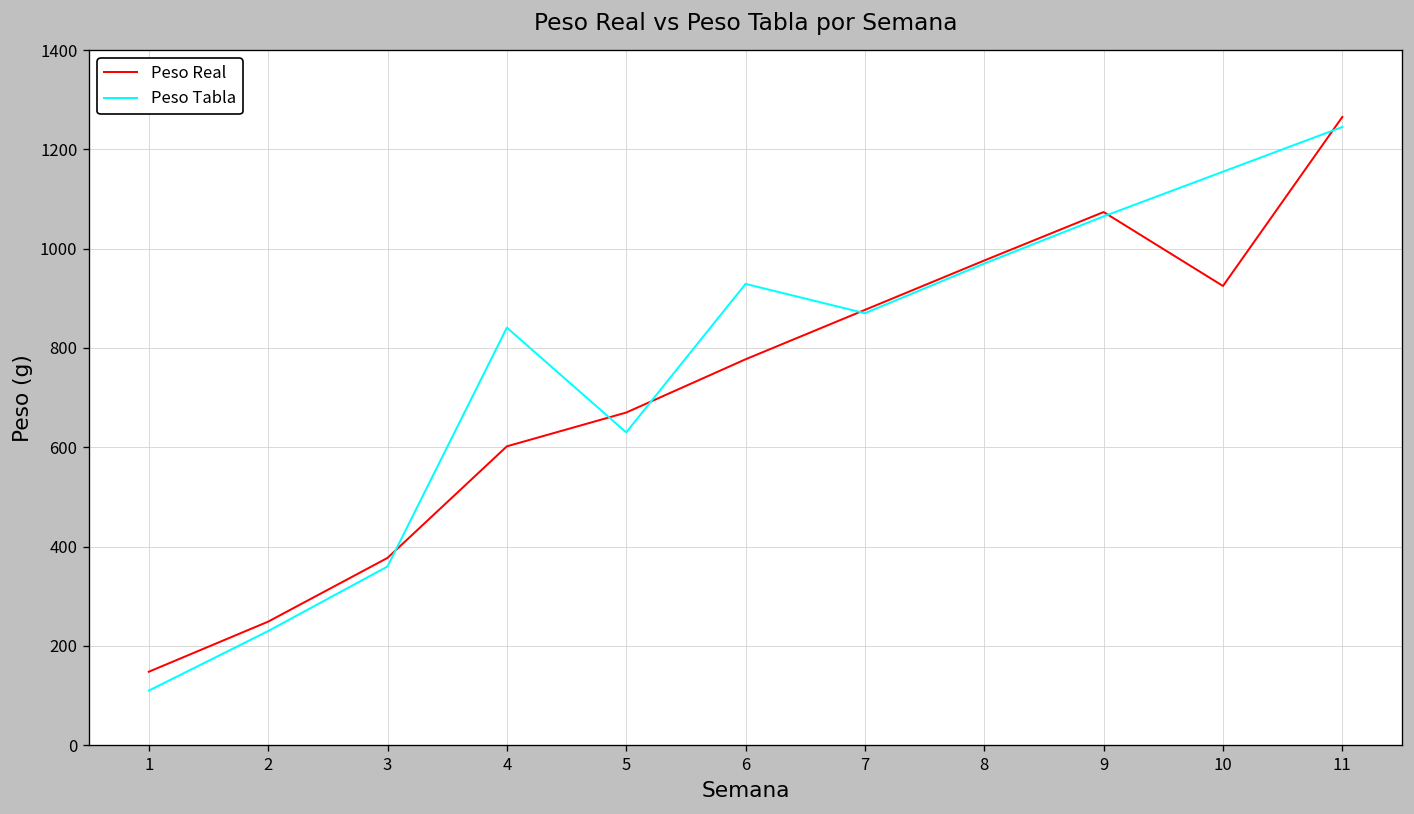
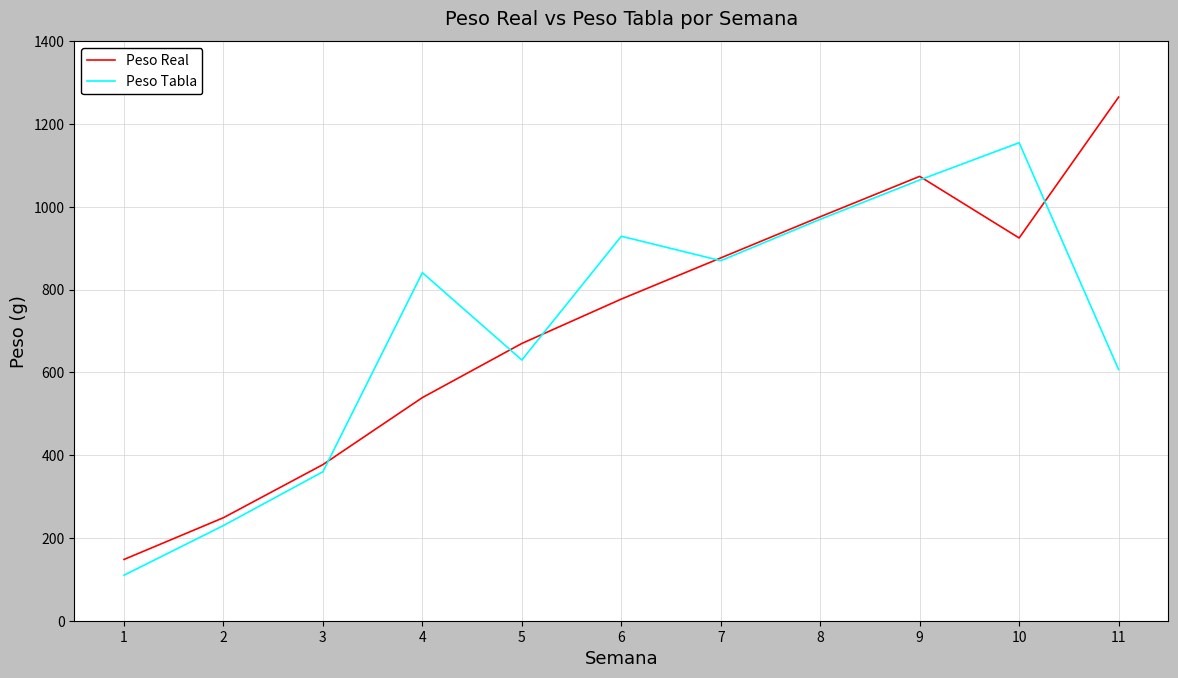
Peso Real, 4: 600 -> 540
Peso Tabla, 11: 1250 -> 610
